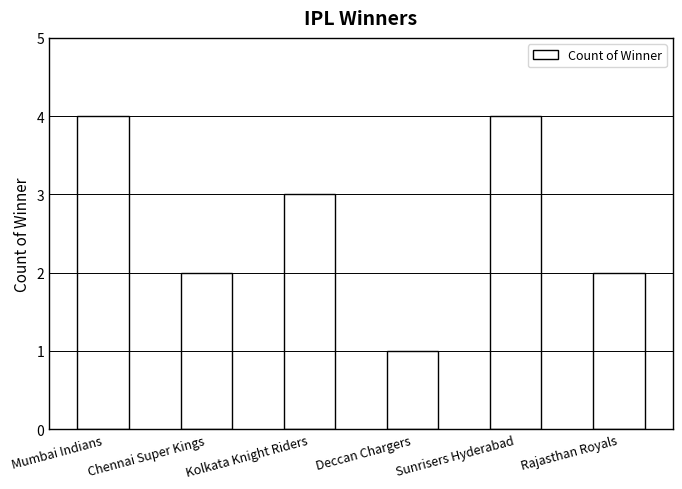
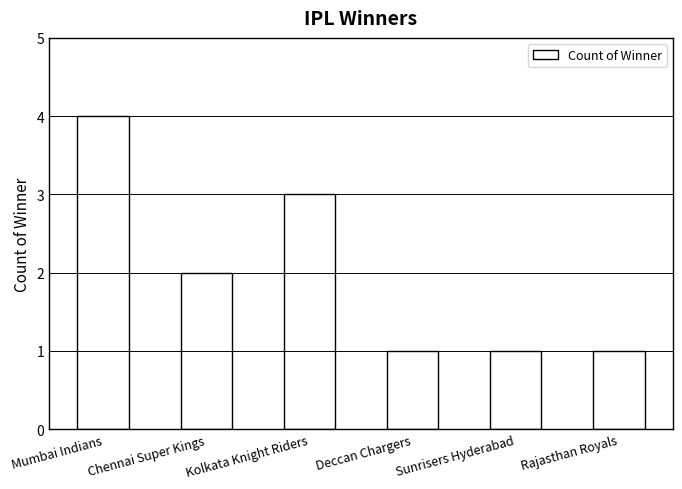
Sunrisers Hyderabad: 4 -> 1
Rajasthan Royals: 2 -> 1
